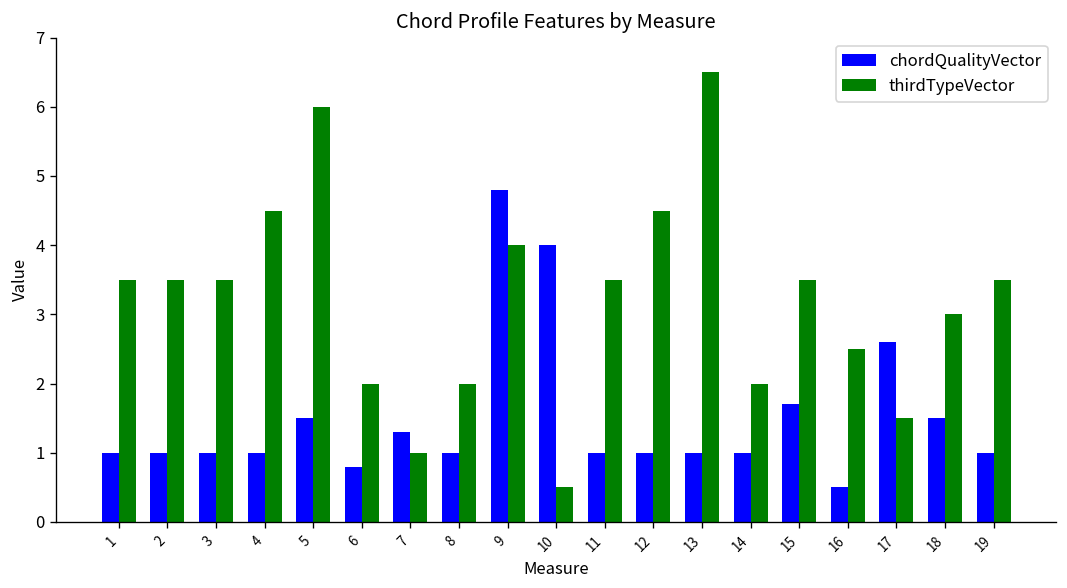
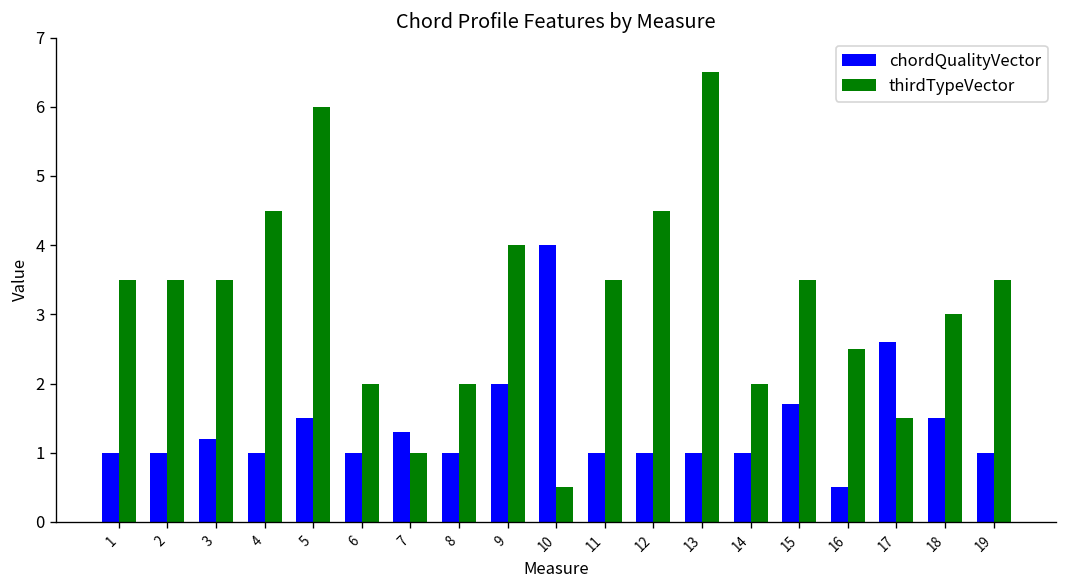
chordQualityVector, 3: 1.0 -> 1.2
chordQualityVector, 6: 0.8 -> 1.0
chordQualityVector, 9: 4.8 -> 2.0
